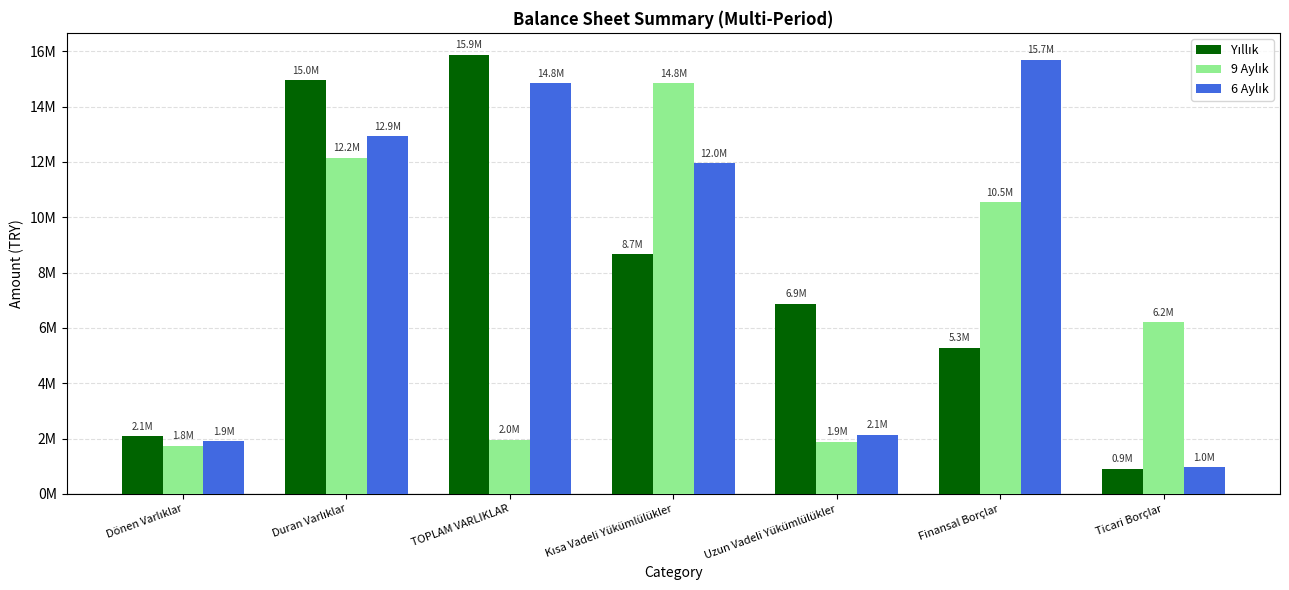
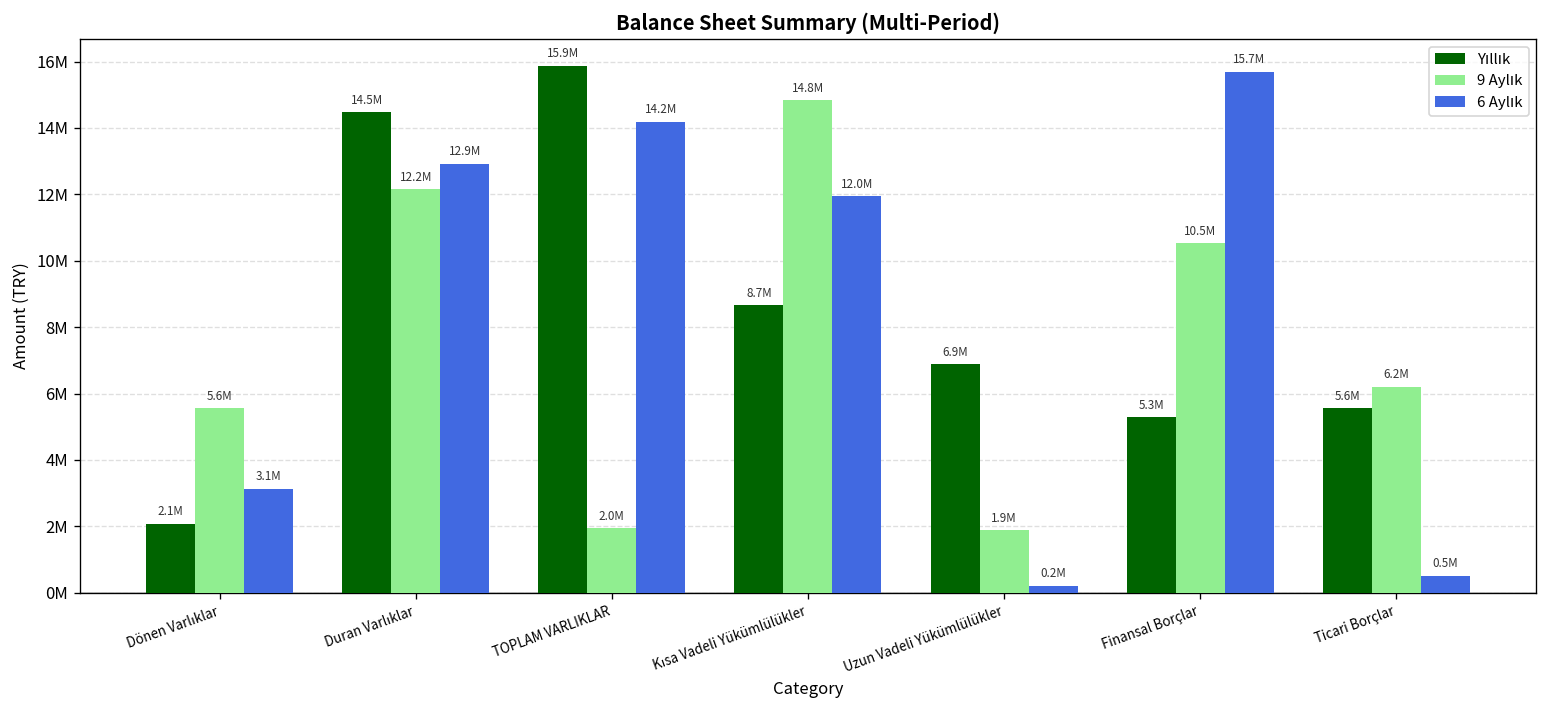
9 Aylık, Dönen Varlıklar: 1.8M -> 5.6M
6 Aylık, Dönen Varlıklar: 1.9M -> 3.1M
Yıllık, Duran Varlıklar: 15.0M -> 14.5M
6 Aylık, TOPLAM VARLIKLAR: 14.8M -> 14.2M
6 Aylık, Uzun Vadeli Yükümlülükler: 2.1M -> 0.2M
Yıllık, Ticari Borçlar: 0.9M -> 5.6M
6 Aylık, Ticari Borçlar: 1.0M -> 0.5M
